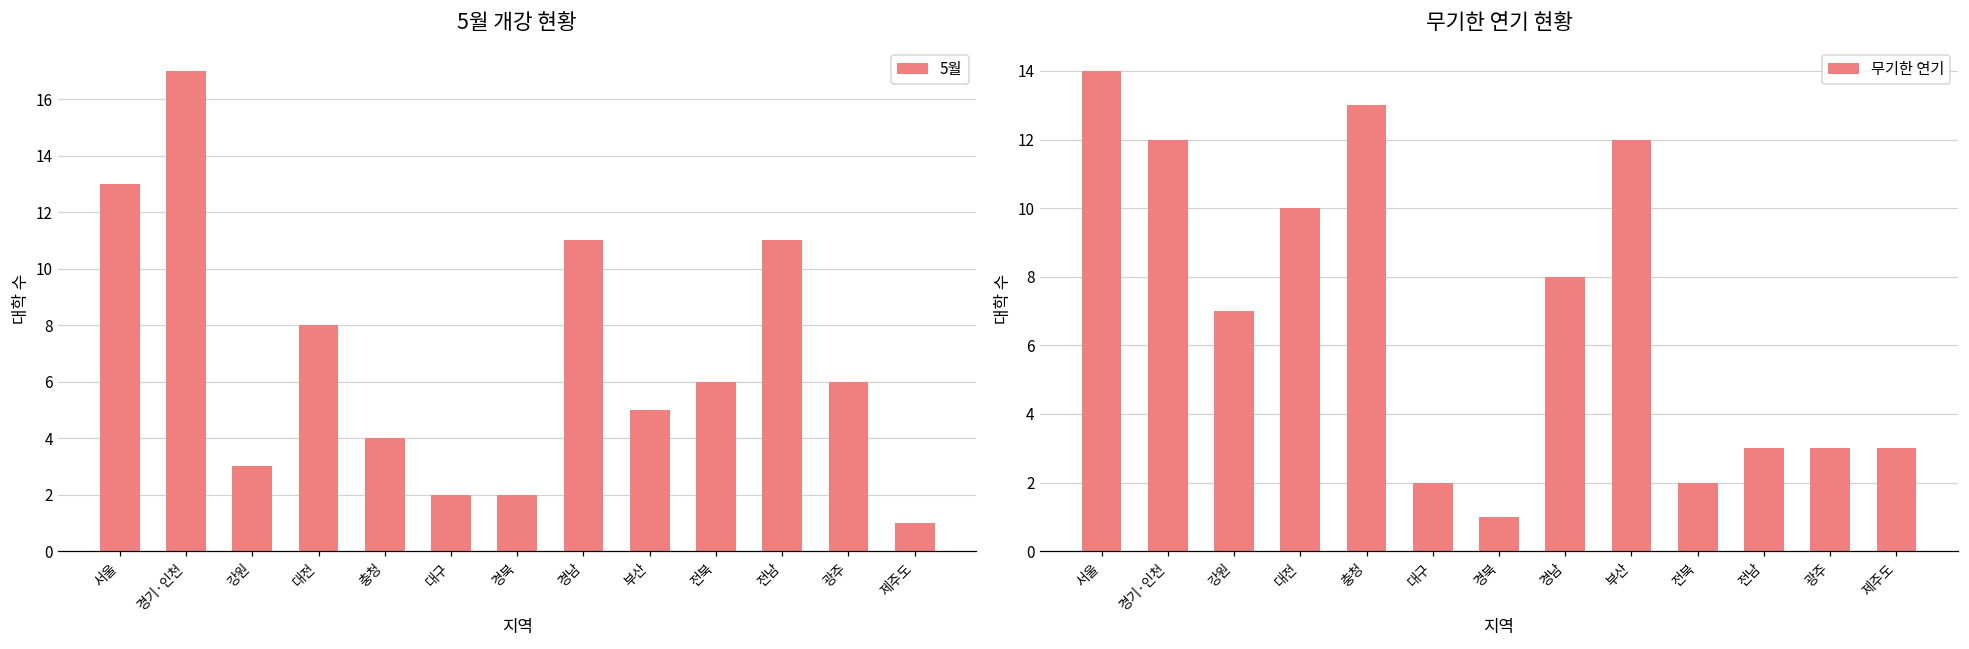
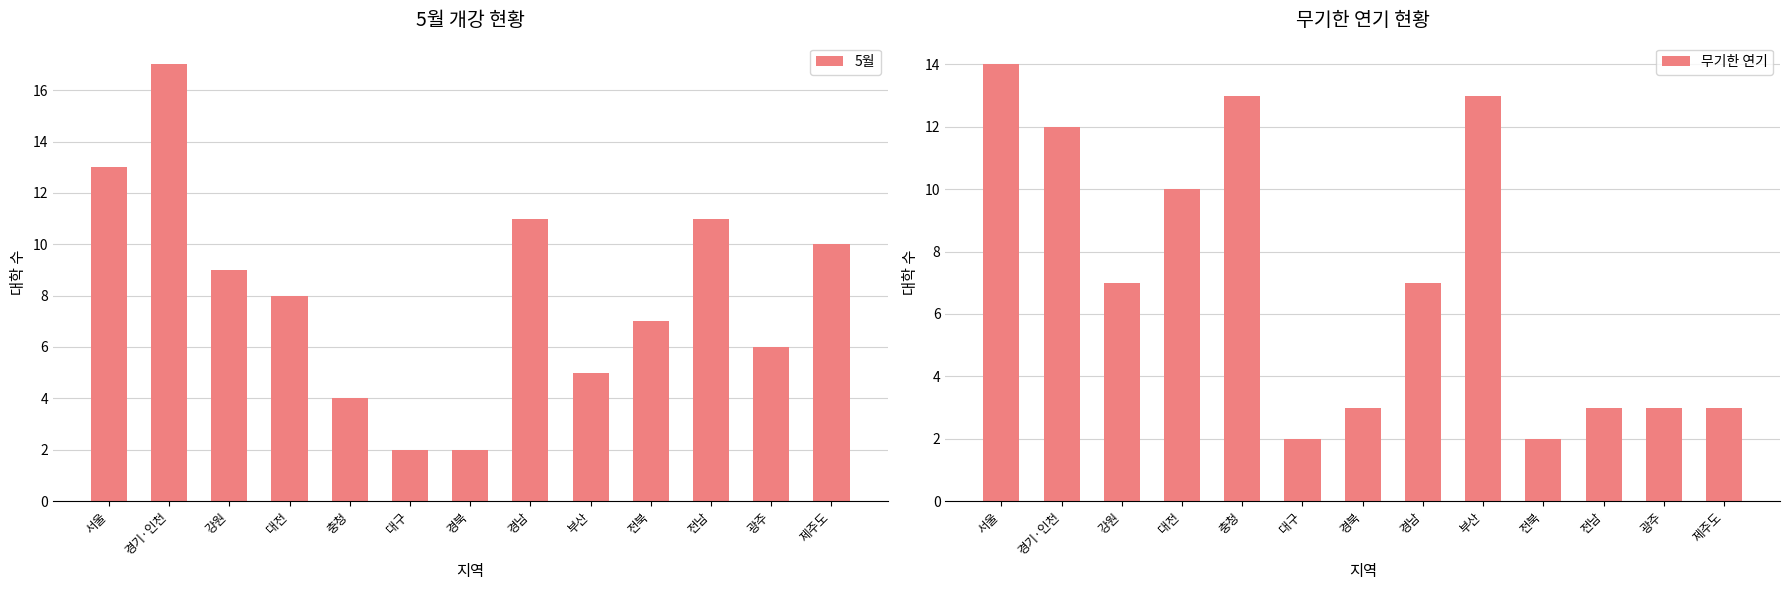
5월 개강 현황, 강원: 3 -> 9
5월 개강 현황, 전북: 6 -> 7
5월 개강 현황, 제주도: 1 -> 10
무기한 연기 현황, 경북: 1 -> 3
무기한 연기 현황, 경남: 8 -> 7
무기한 연기 현황, 부산: 12 -> 13
